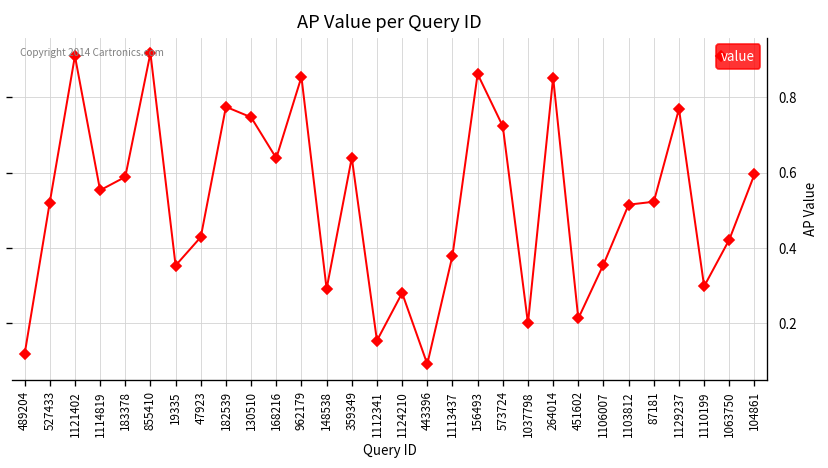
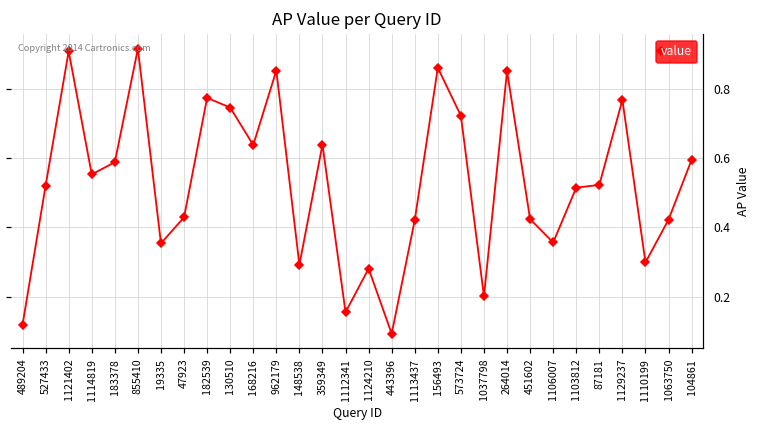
1113437: 0.38 -> 0.42
451602: 0.21 -> 0.42
